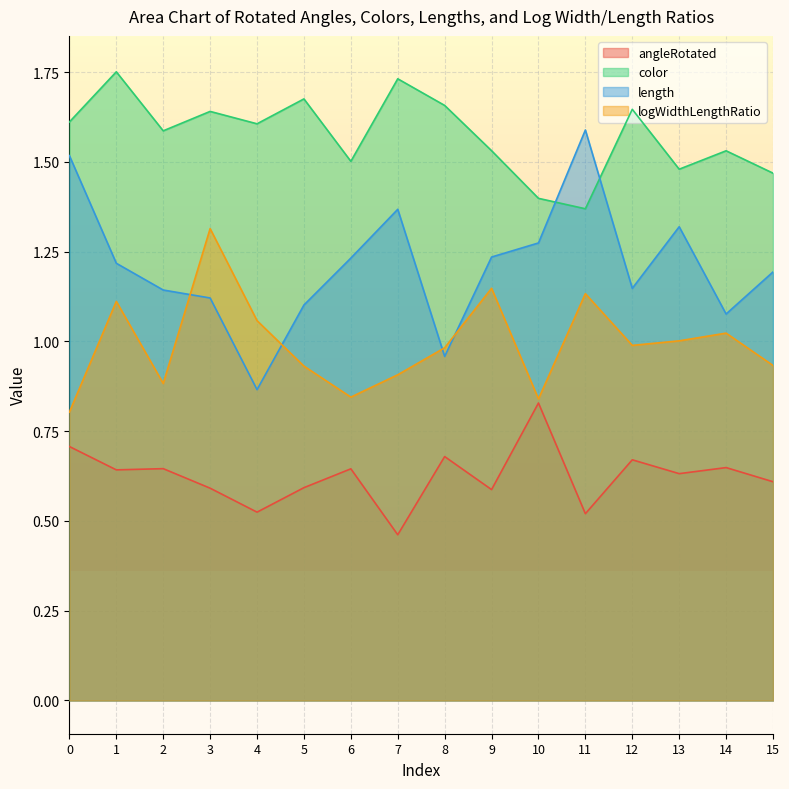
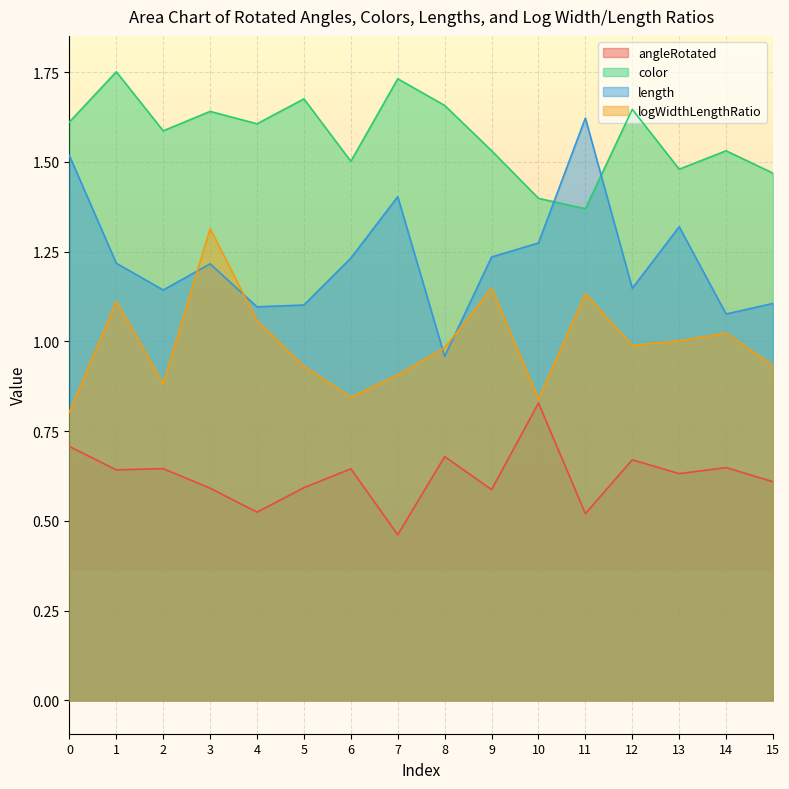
length, 3: 1.12 -> 1.22
length, 4: 0.87 -> 1.10
length, 7: 1.37 -> 1.40
length, 11: 1.59 -> 1.62
length, 15: 1.19 -> 1.11
